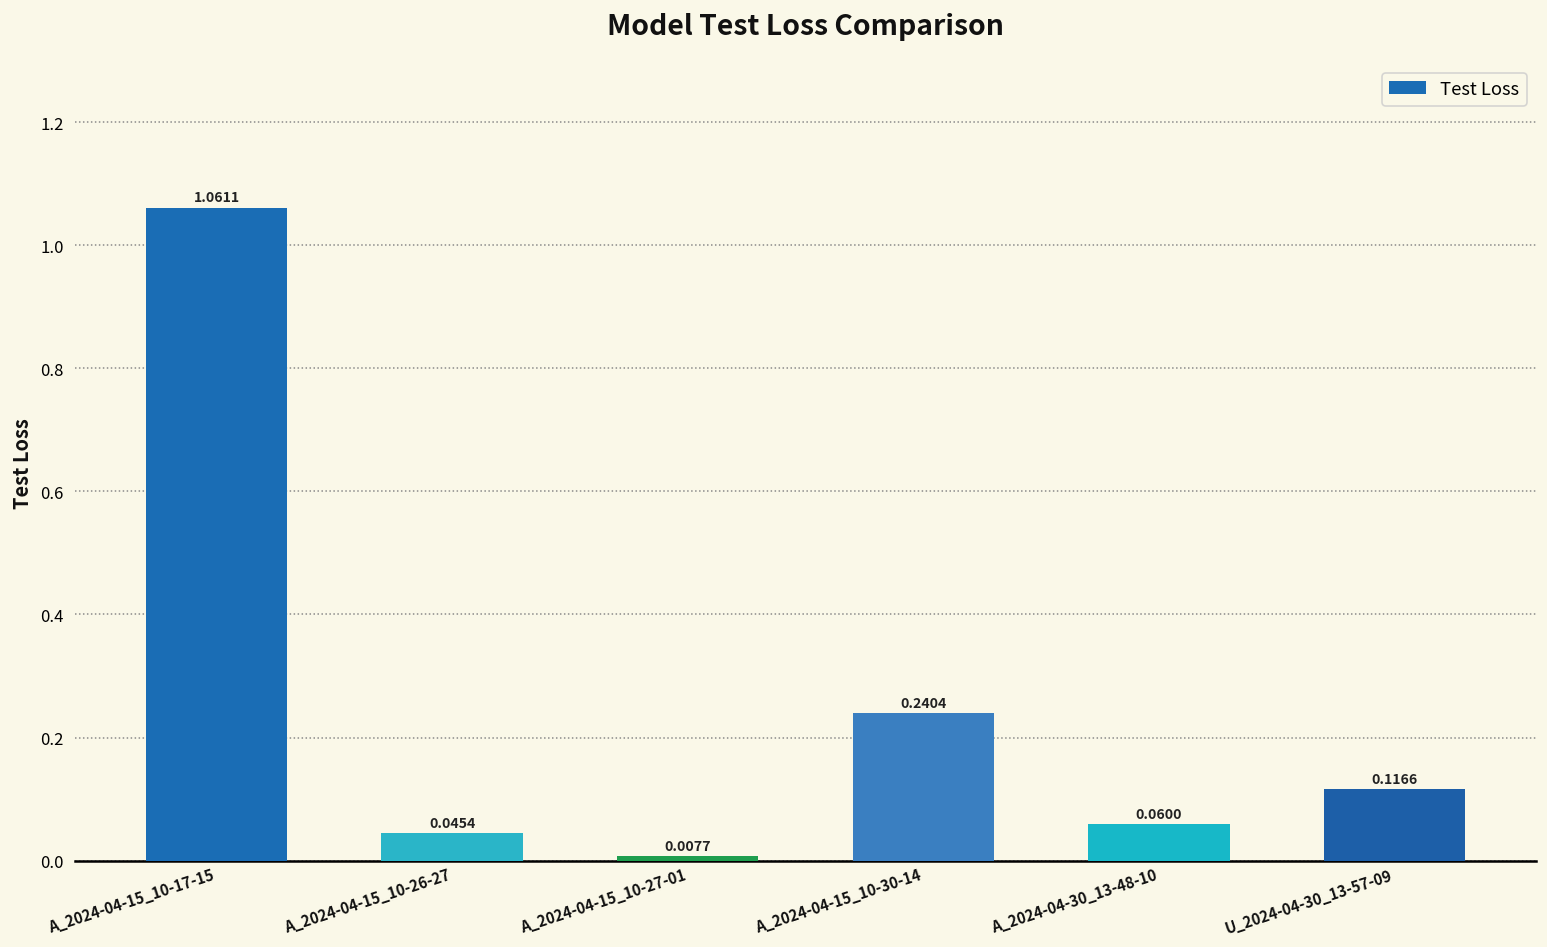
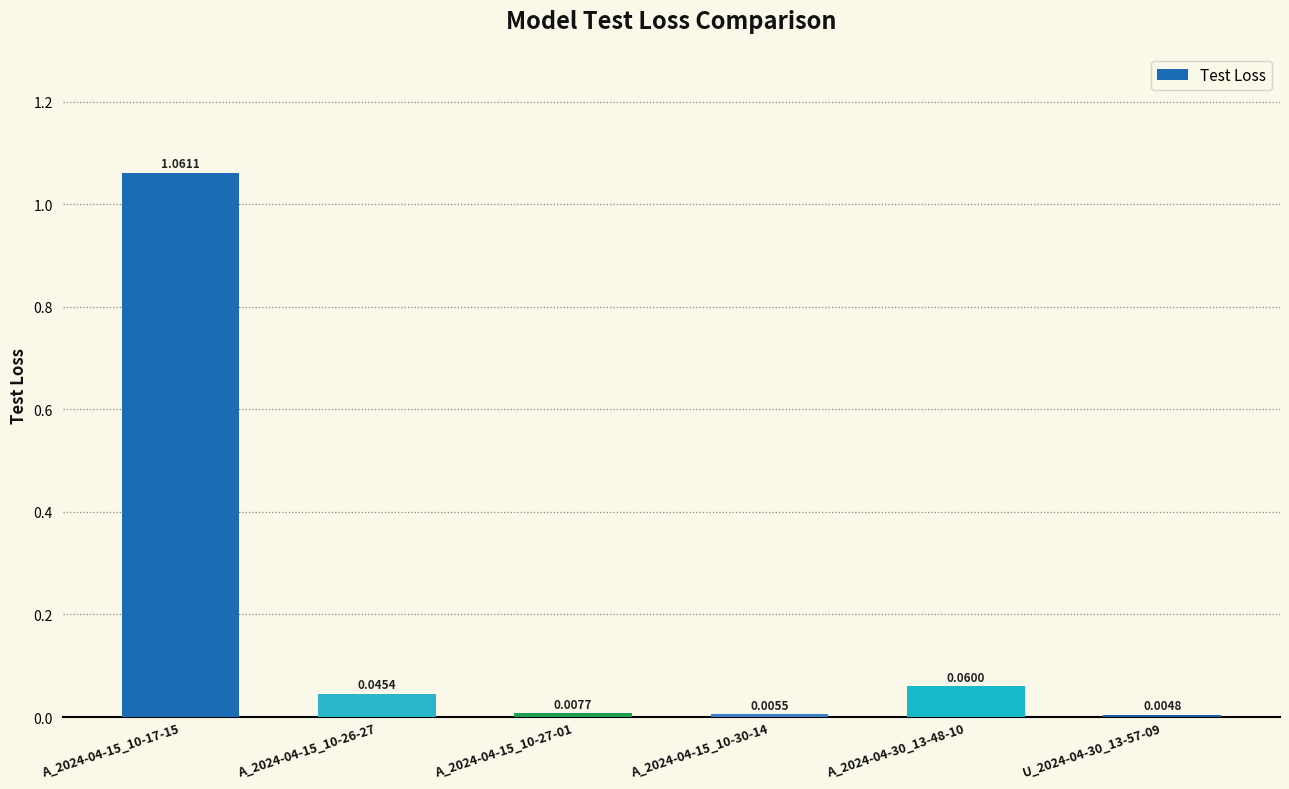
A_2024-04-15_10-30-14: 0.2404 -> 0.0055
U_2024-04-30_13-57-09: 0.1166 -> 0.0048
